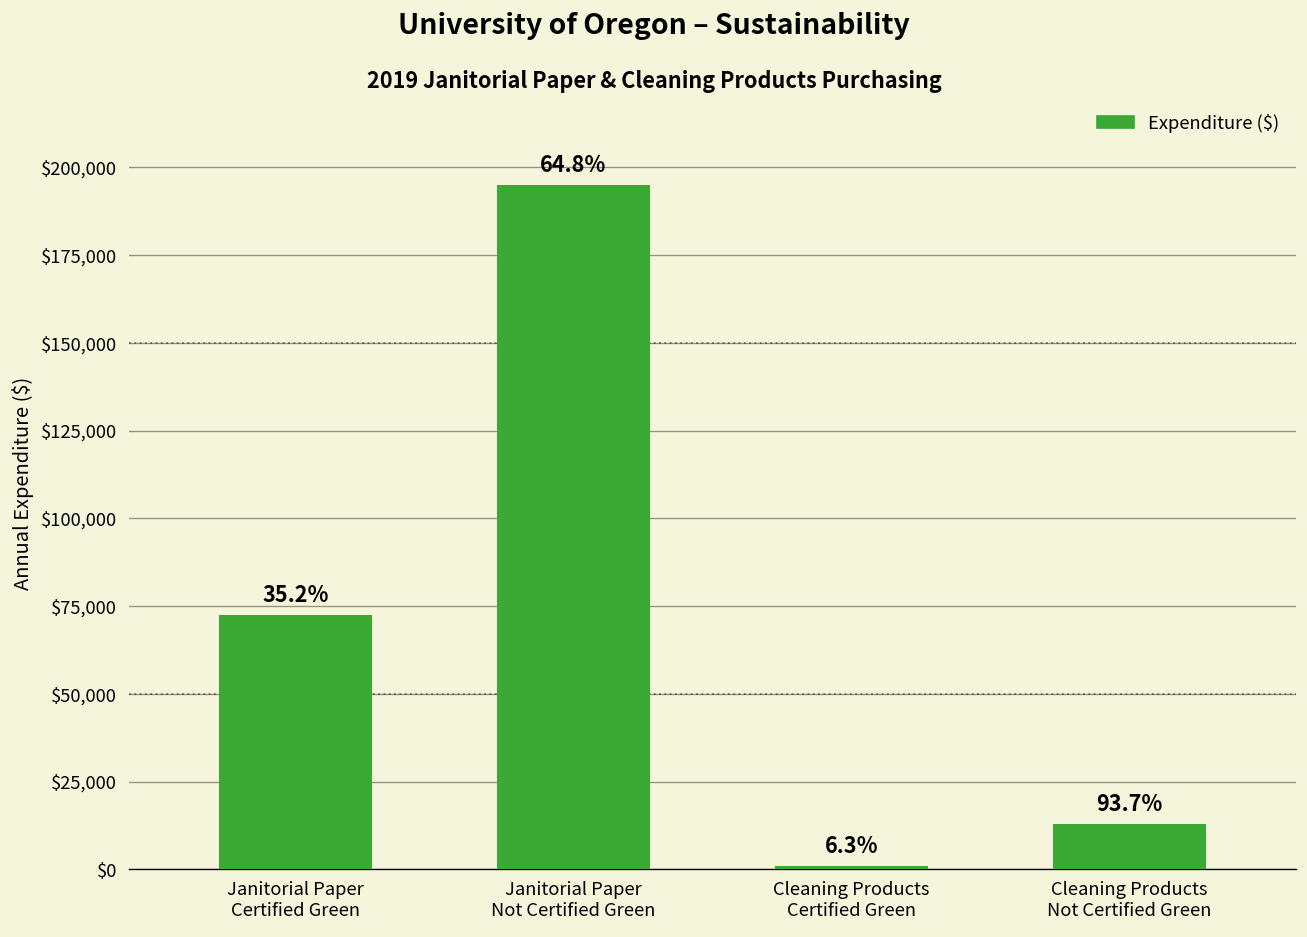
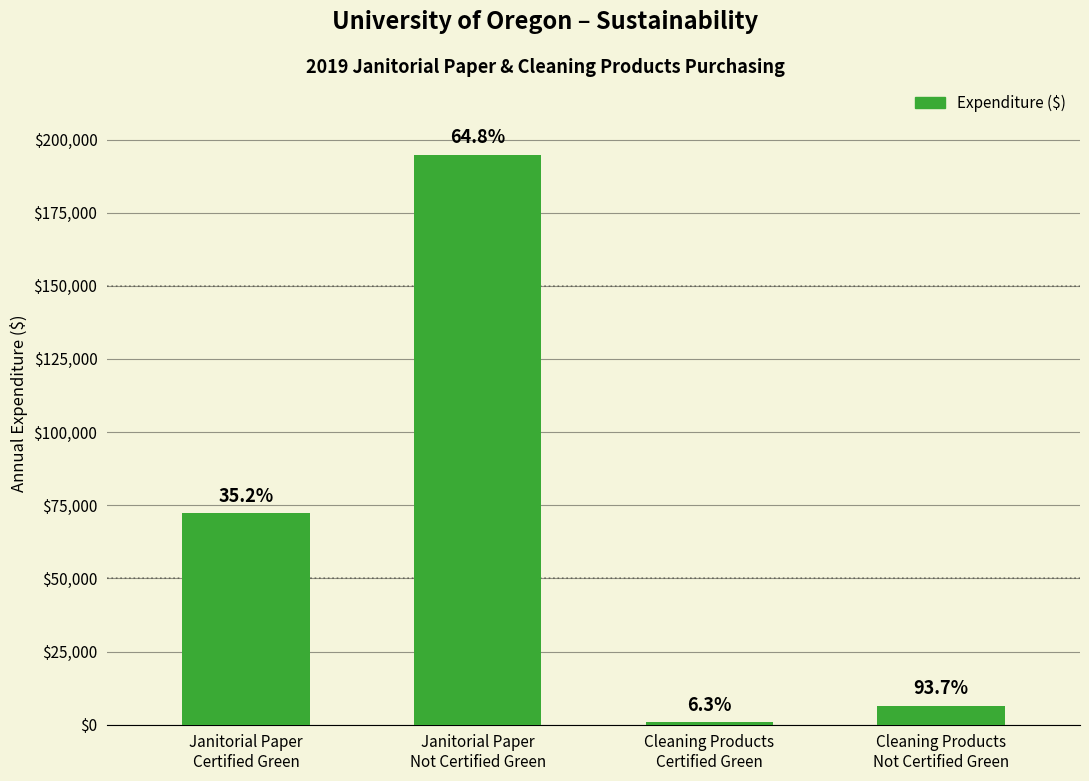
Cleaning Products Not Certified Green: $13,000 -> $7,000
